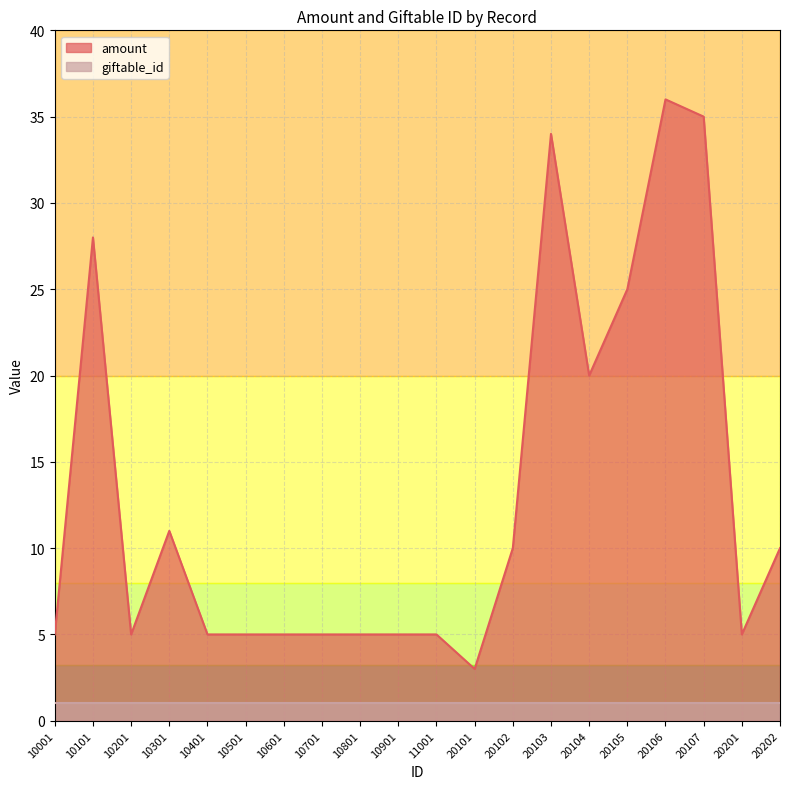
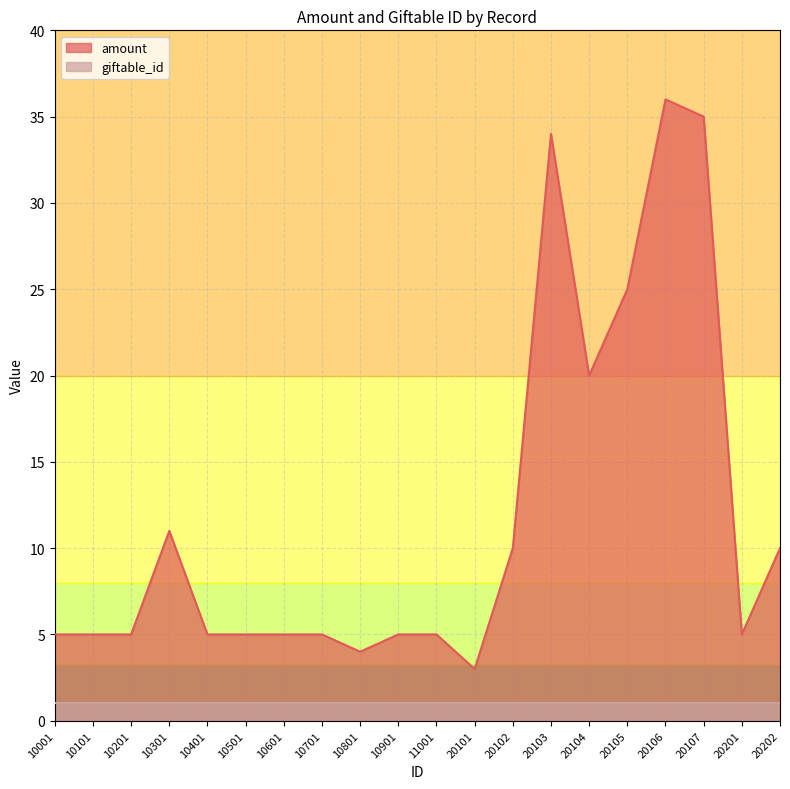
amount, 10101: 28 -> 5
amount, 10801: 5 -> 4
